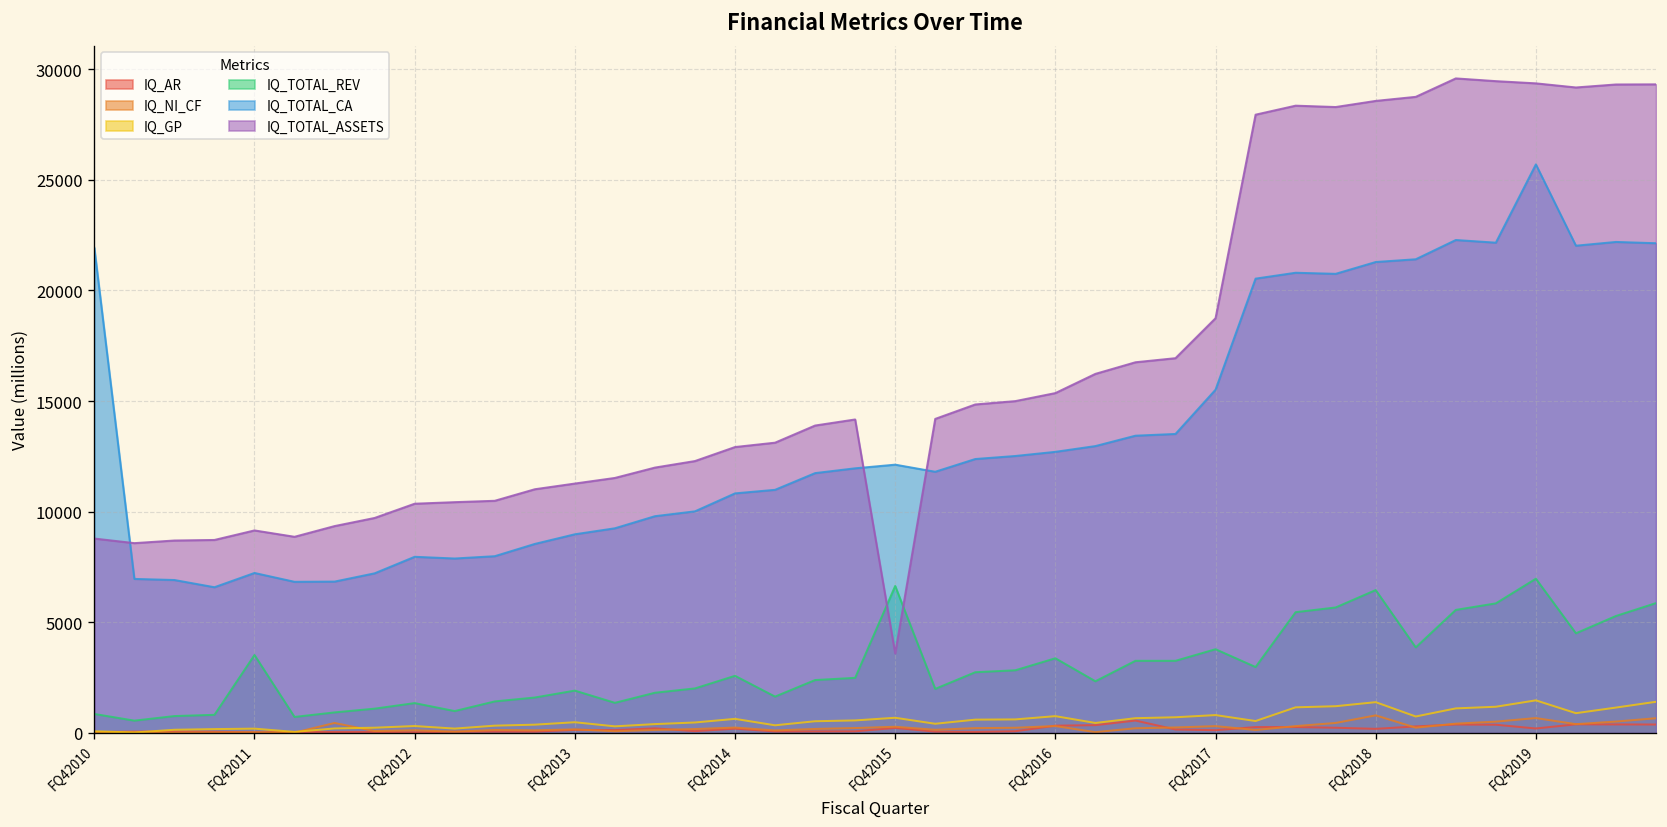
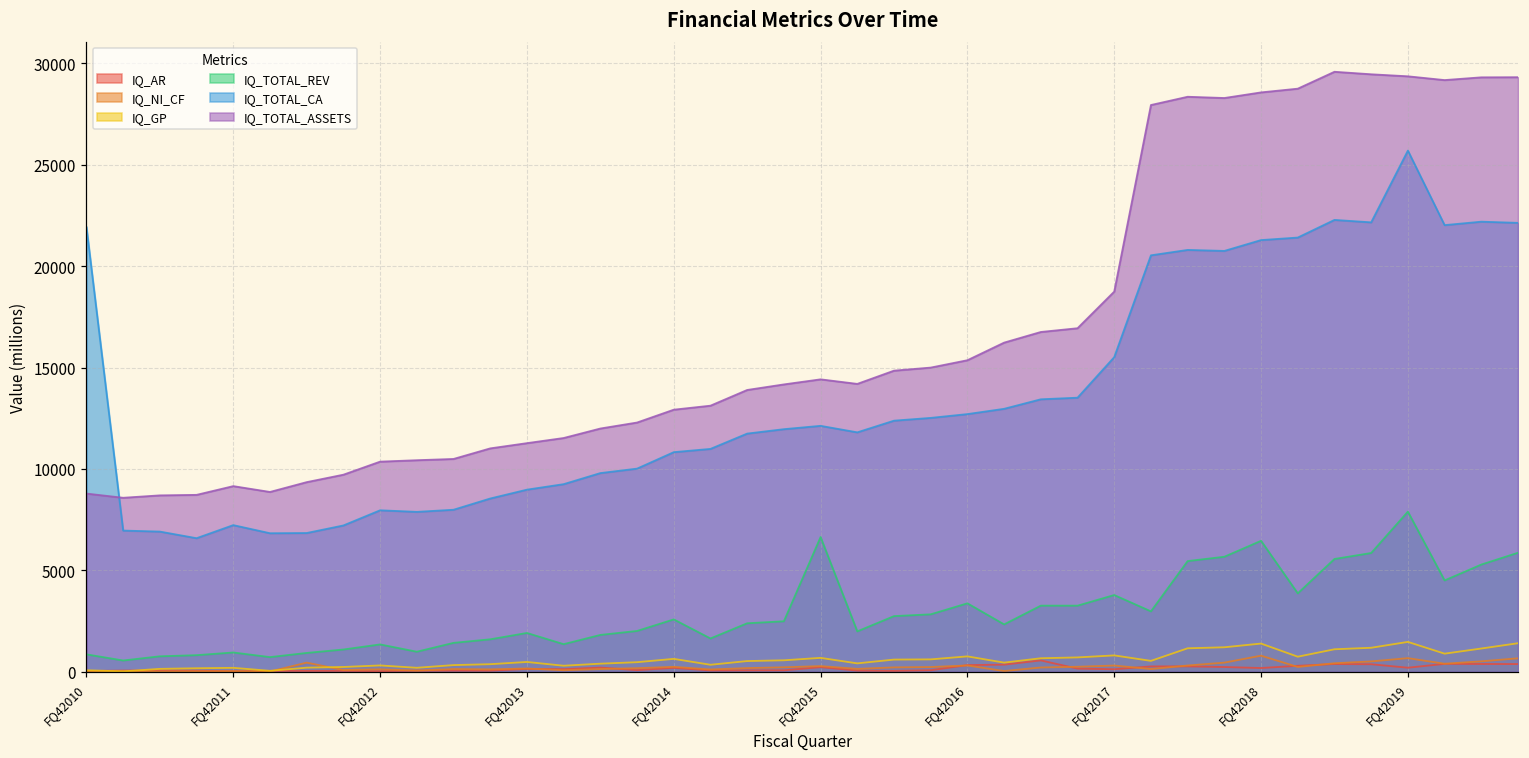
IQ_TOTAL_REV, FQ42011: 3500 -> 1000
IQ_TOTAL_ASSETS, FQ42015: 3600 -> 14400
IQ_TOTAL_REV, FQ42019: 7000 -> 7900
